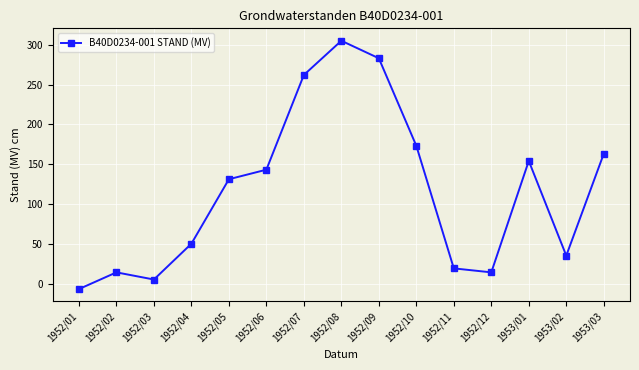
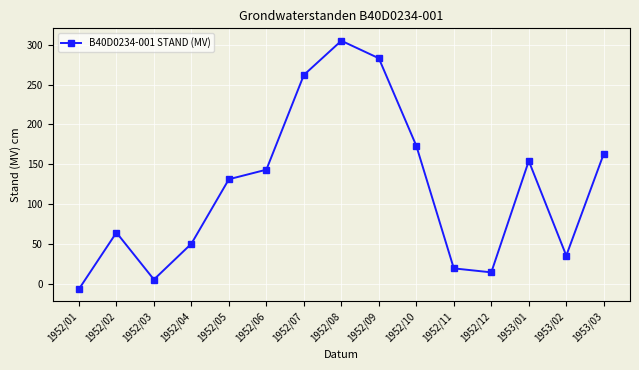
1952/02: 10 -> 60
